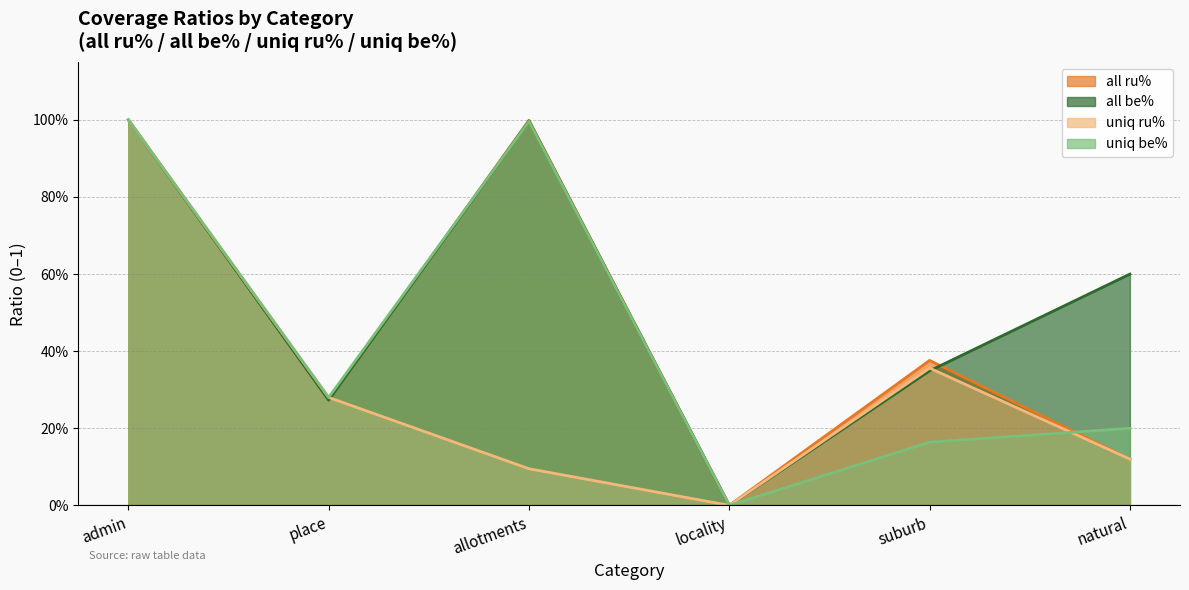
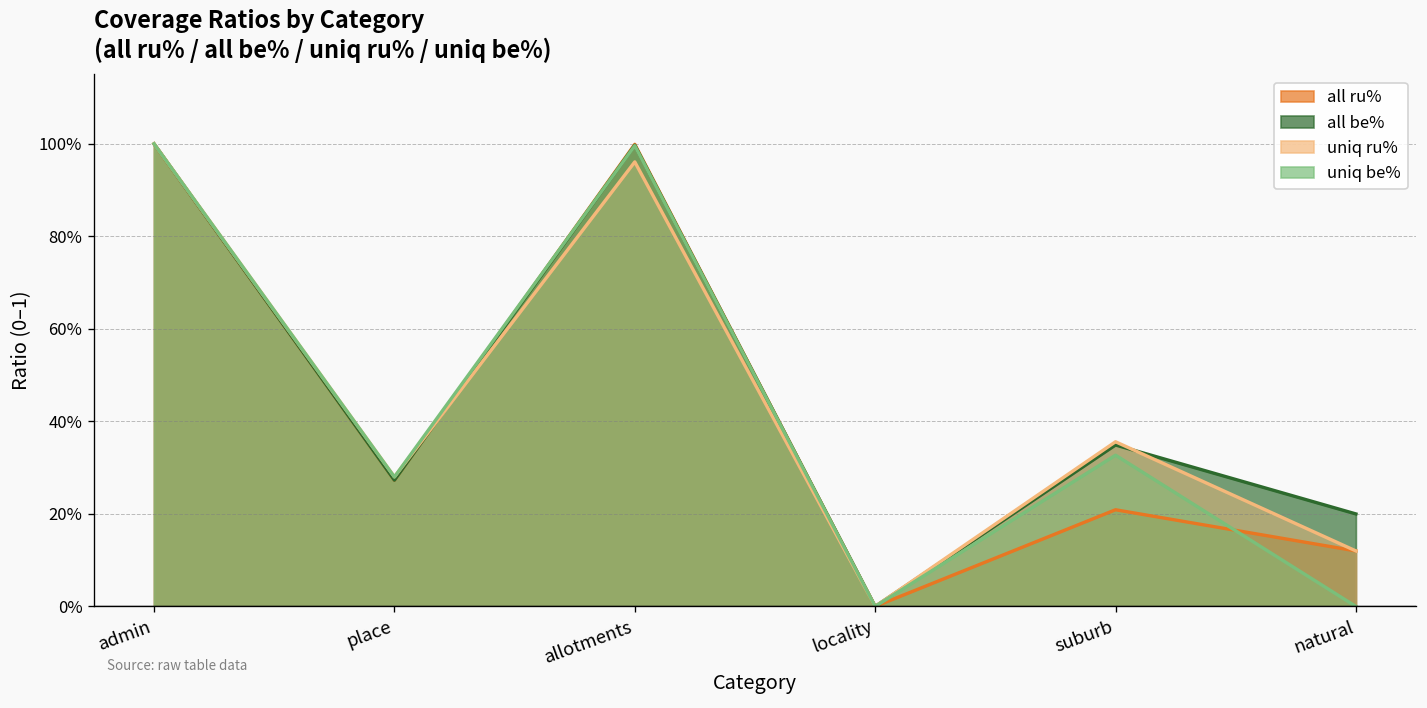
uniq ru%, allotments: 10% -> 96%
all ru%, suburb: 38% -> 21%
uniq be%, suburb: 16% -> 33%
all be%, natural: 60% -> 20%
uniq be%, natural: 20% -> 0%
